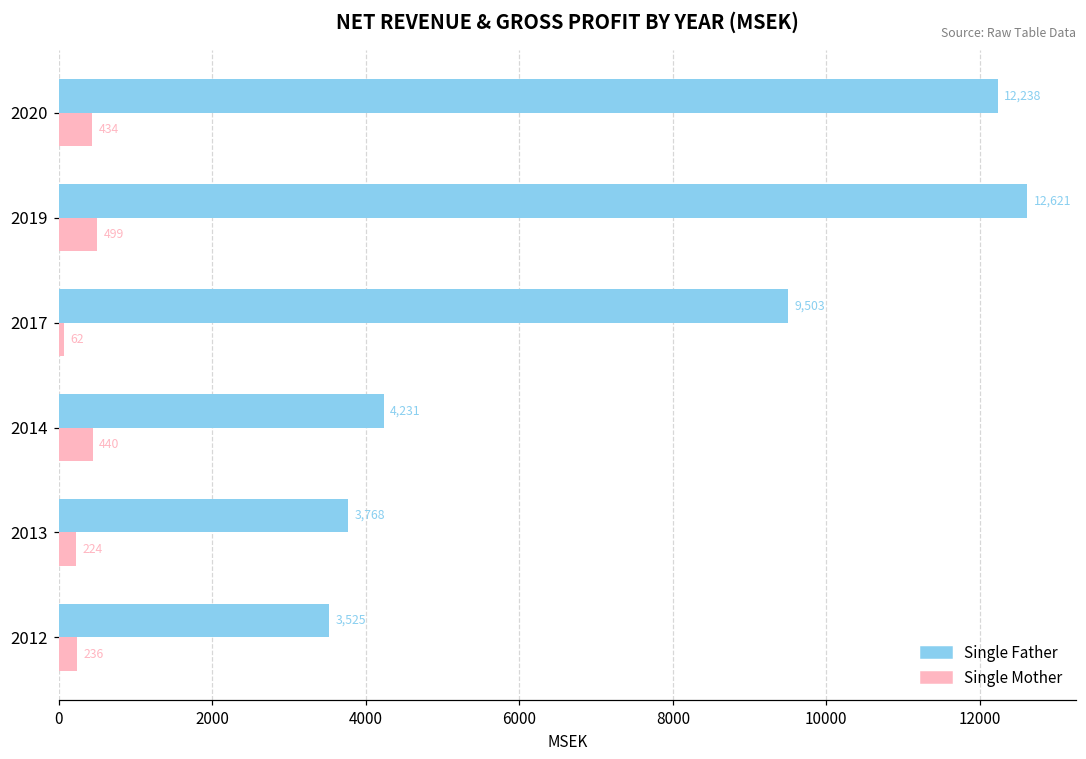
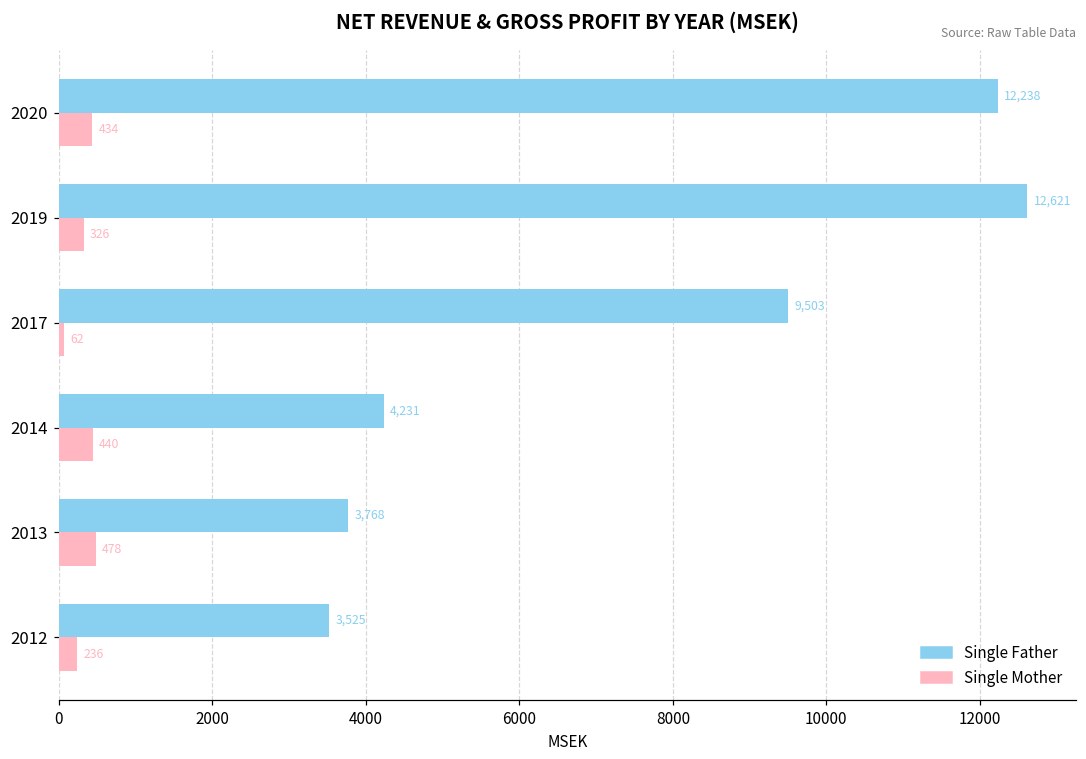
Single Mother, 2019: 499 -> 326
Single Mother, 2013: 224 -> 478
